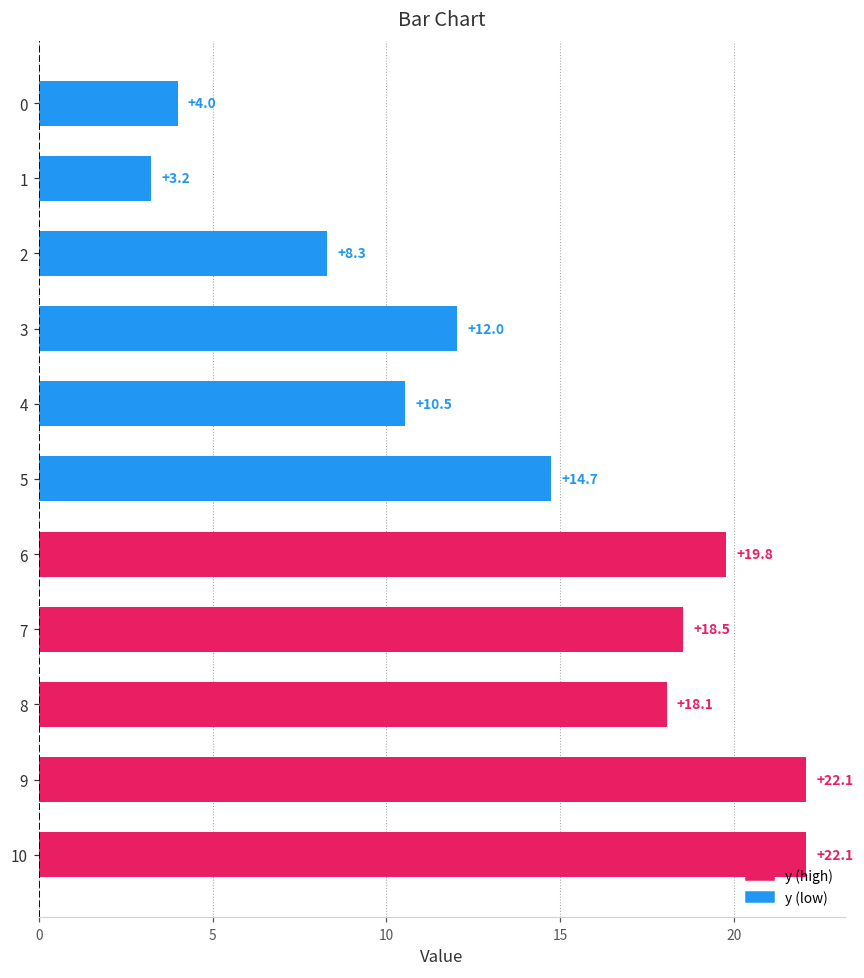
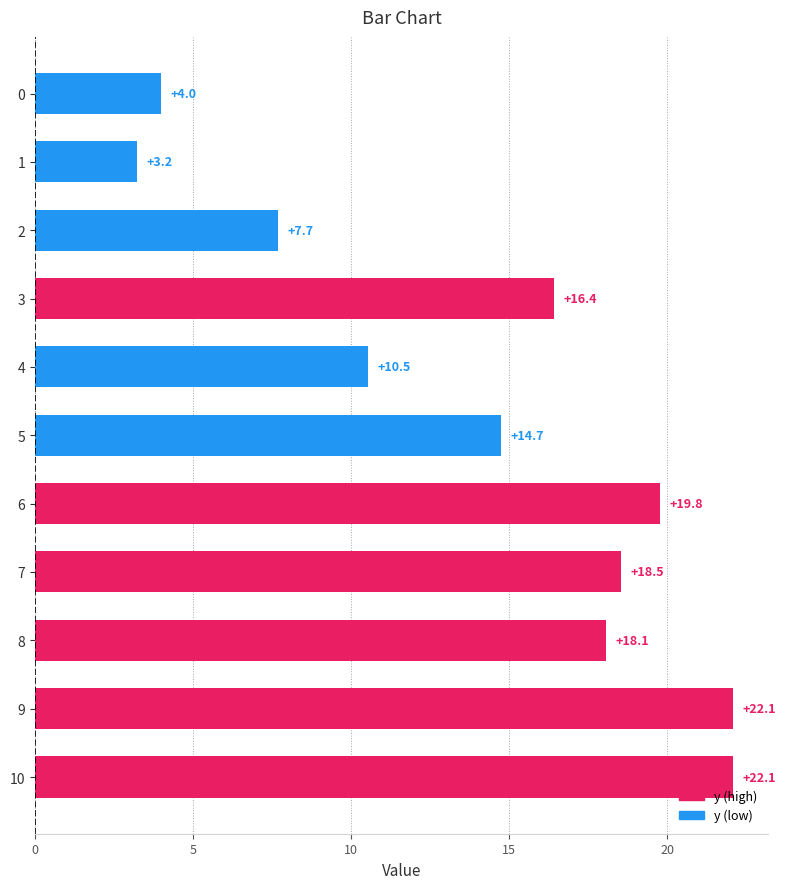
2: +8.3 -> +7.7
3: +12.0 -> +16.4
